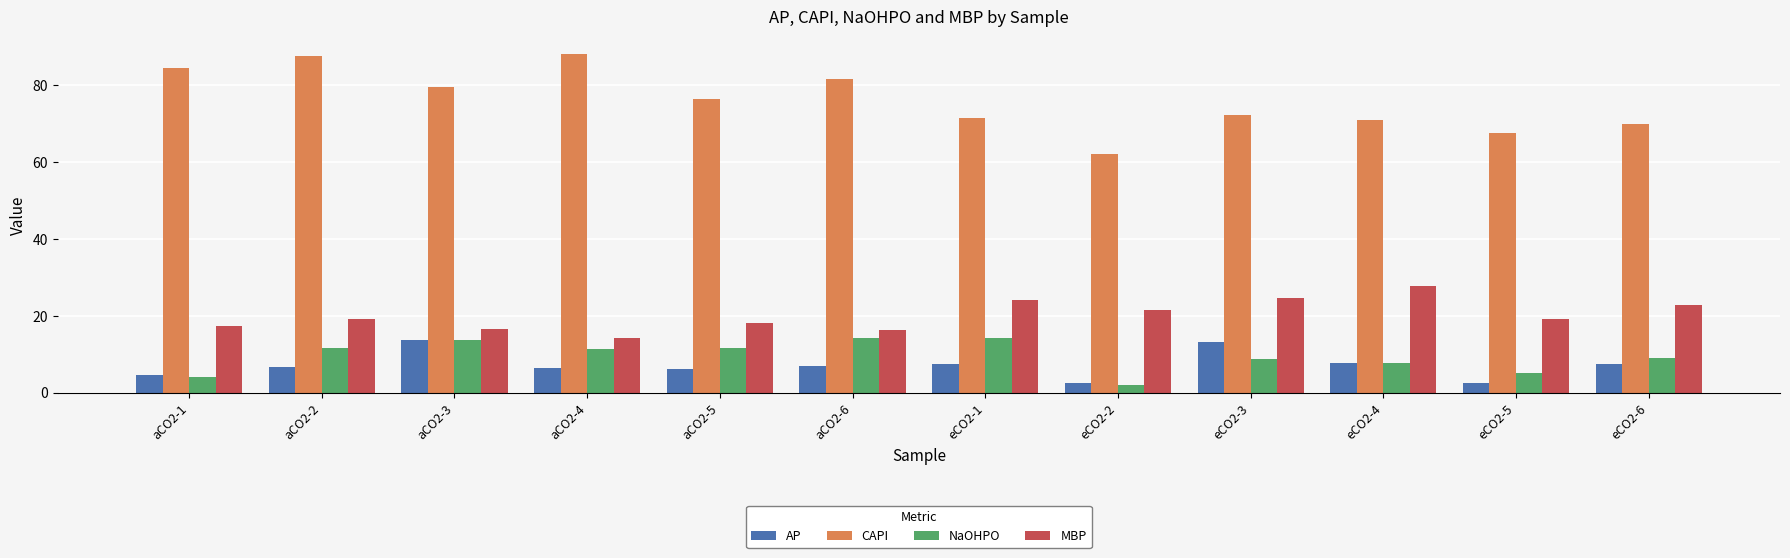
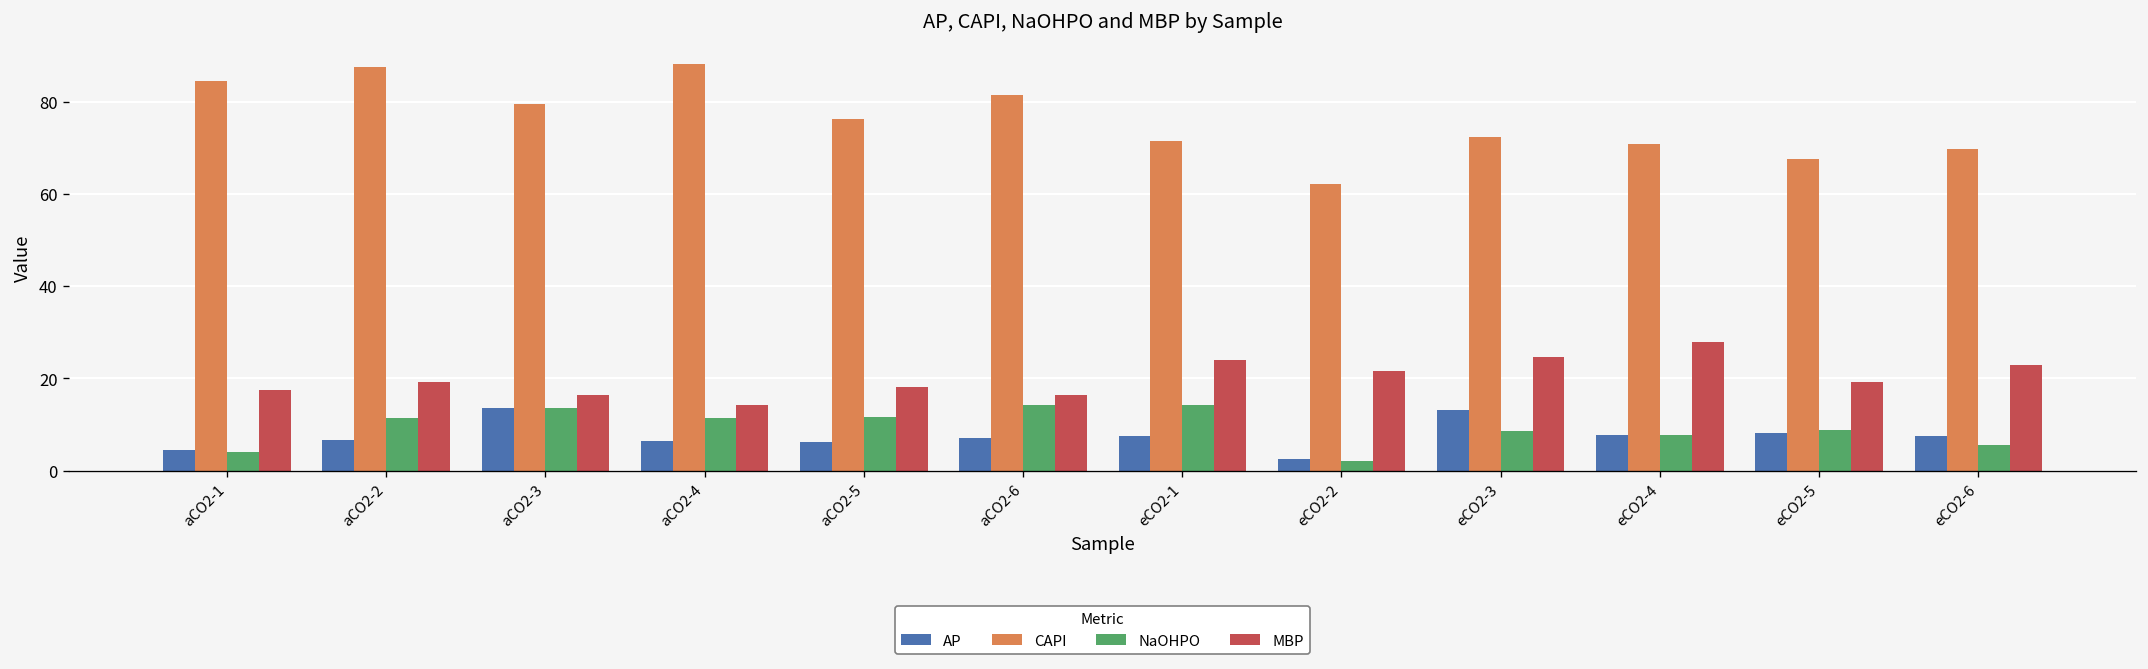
AP, eCO2-5: 3 -> 8
NaOHPO, eCO2-5: 5 -> 9
NaOHPO, eCO2-6: 9 -> 6
